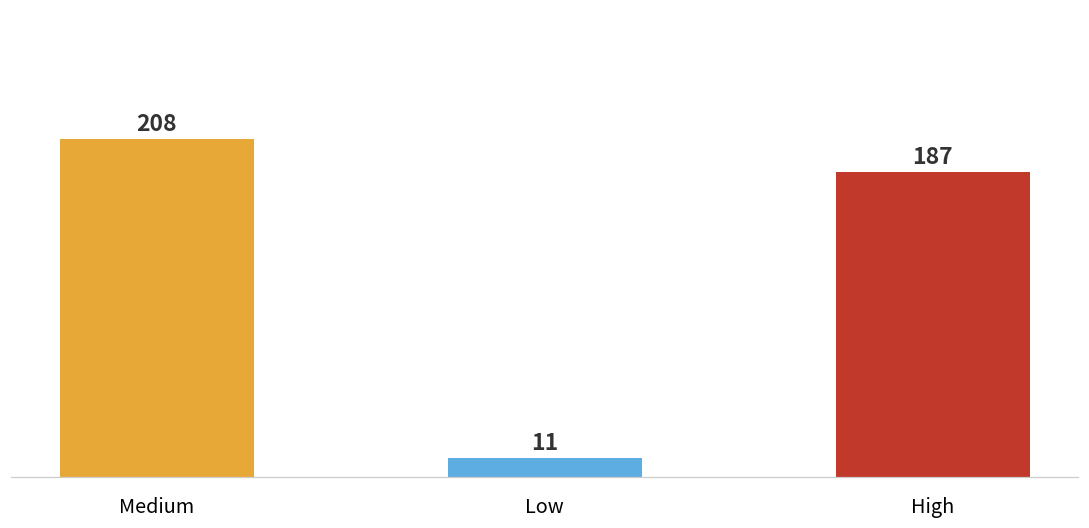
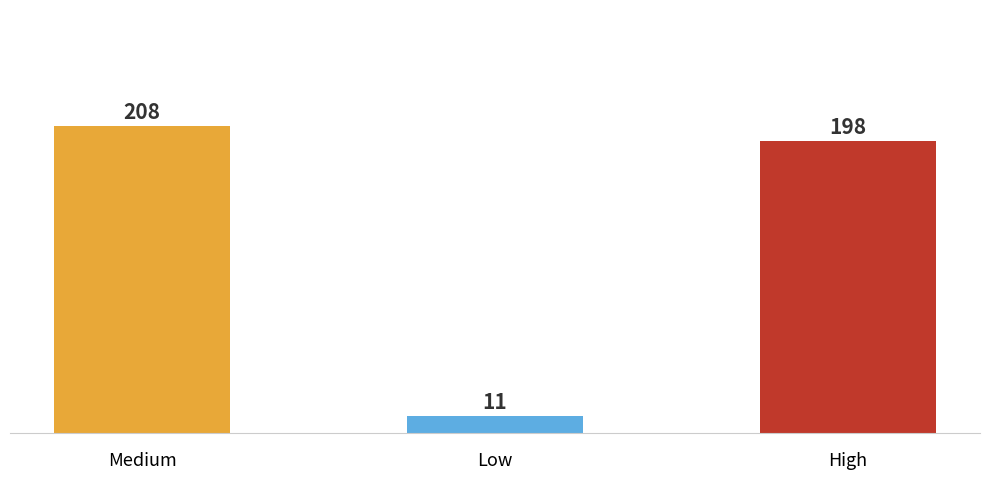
High: 187 -> 198
